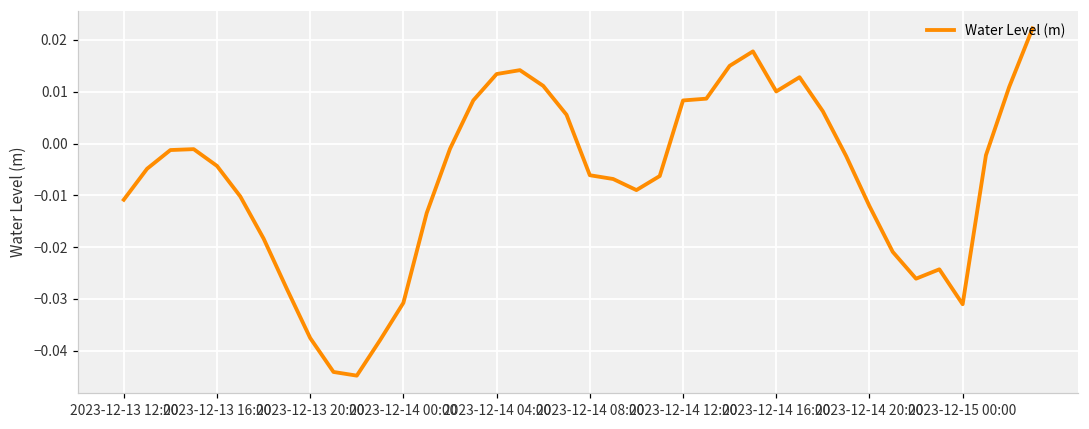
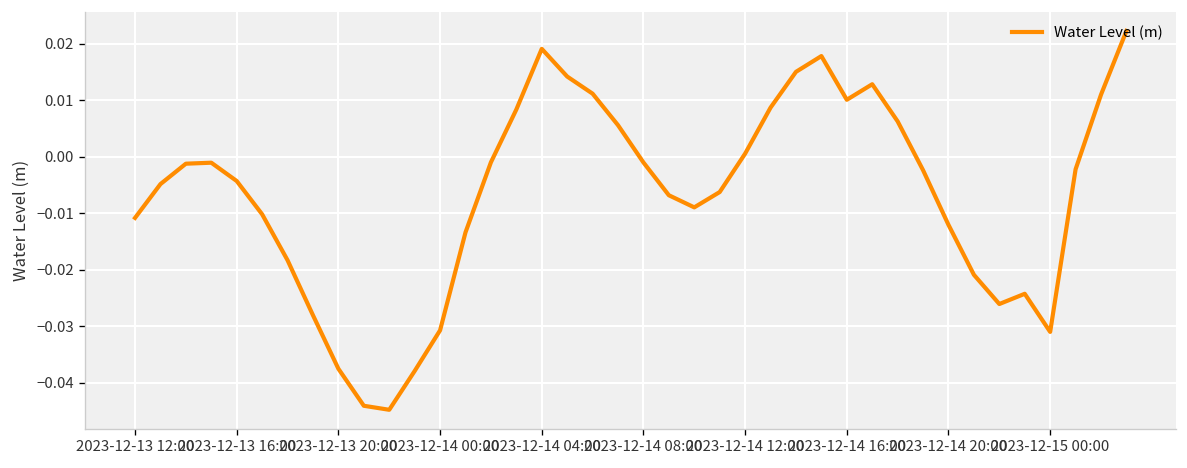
2023-12-14 04:00: 0.013 -> 0.019
2023-12-14 08:00: -0.006 -> -0.001
2023-12-14 12:00: 0.008 -> 0.001
